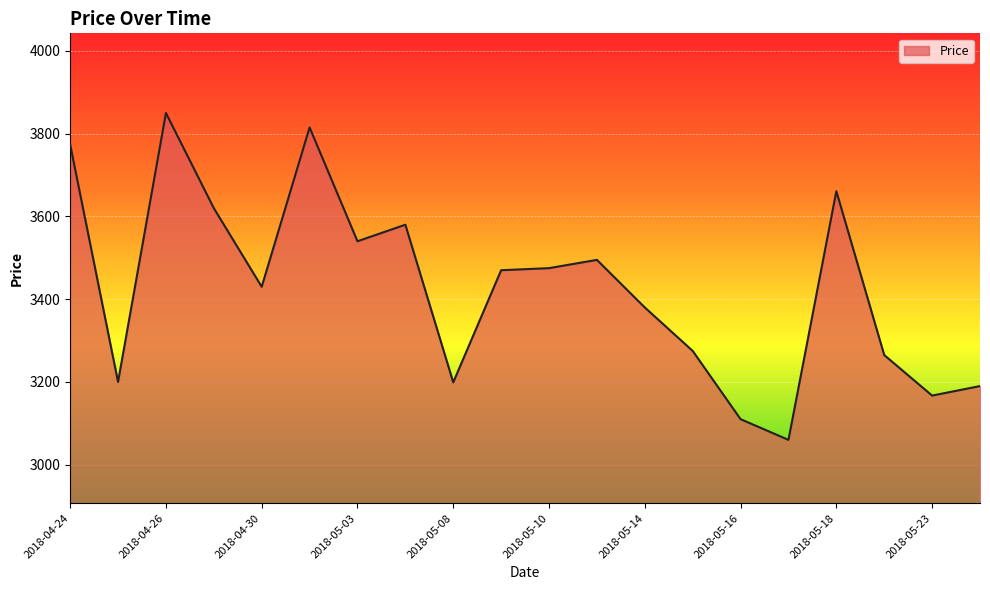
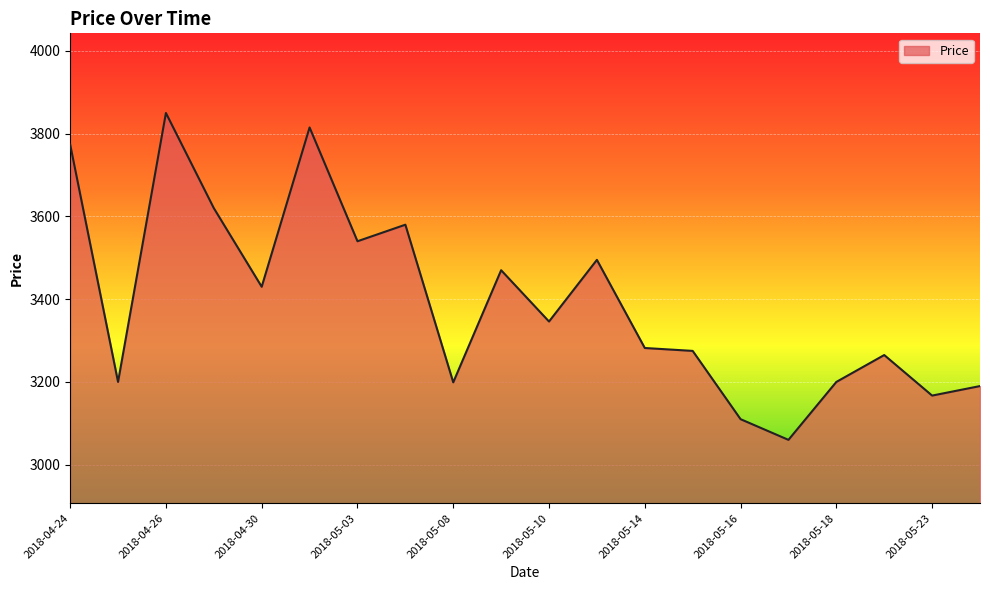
2018-05-10: 3480 -> 3350
2018-05-14: 3380 -> 3280
2018-05-18: 3660 -> 3200
